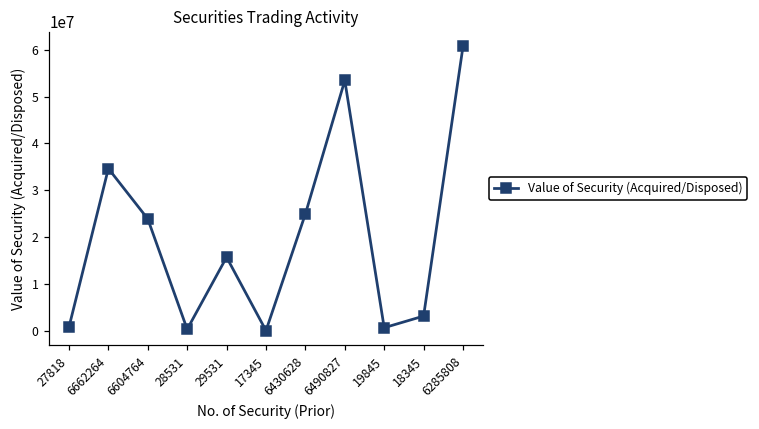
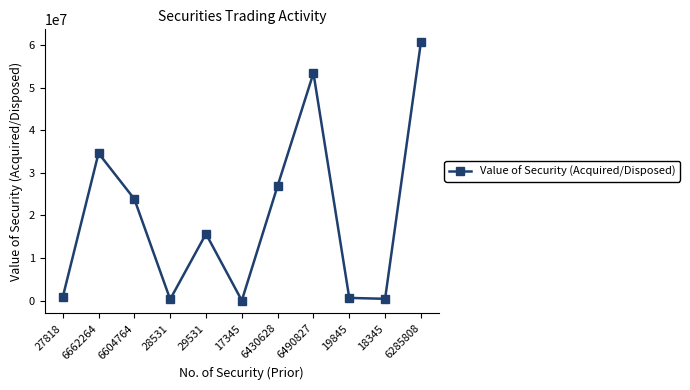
6430628: 25000000 -> 27000000
18345: 3000000 -> 0
